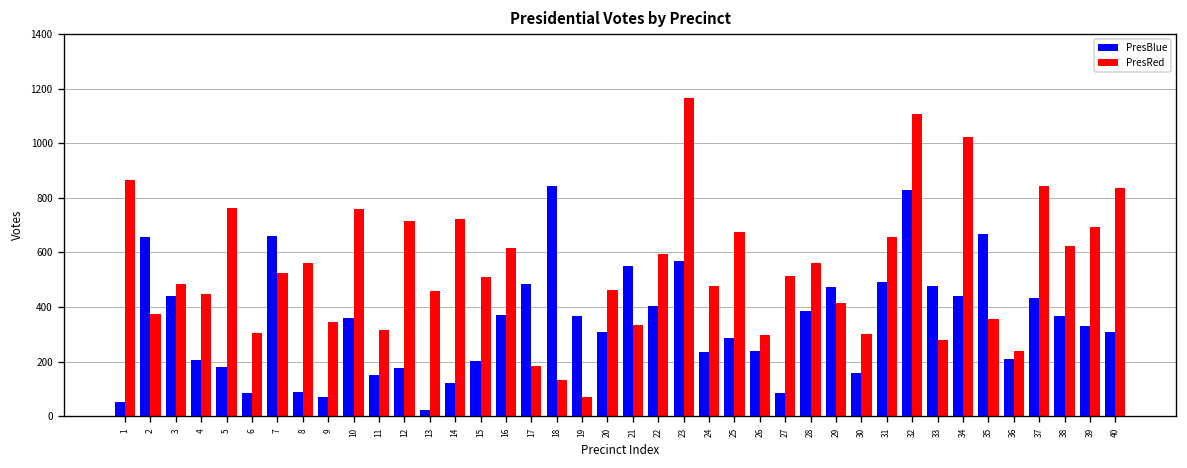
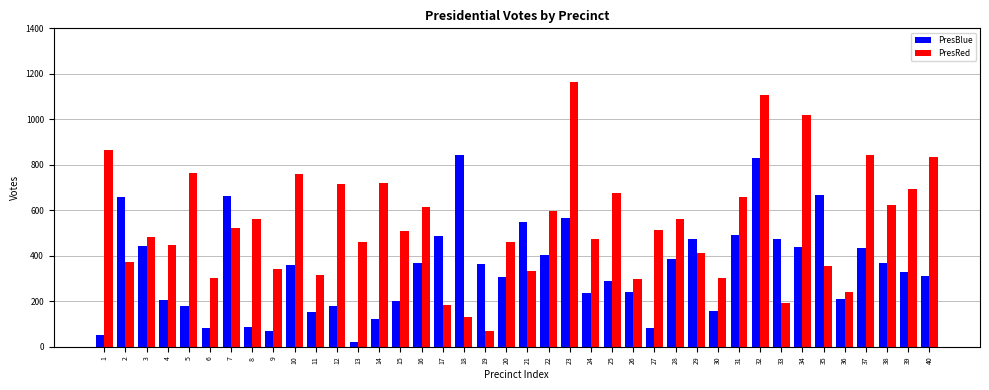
PresRed, 33: 280 -> 190
